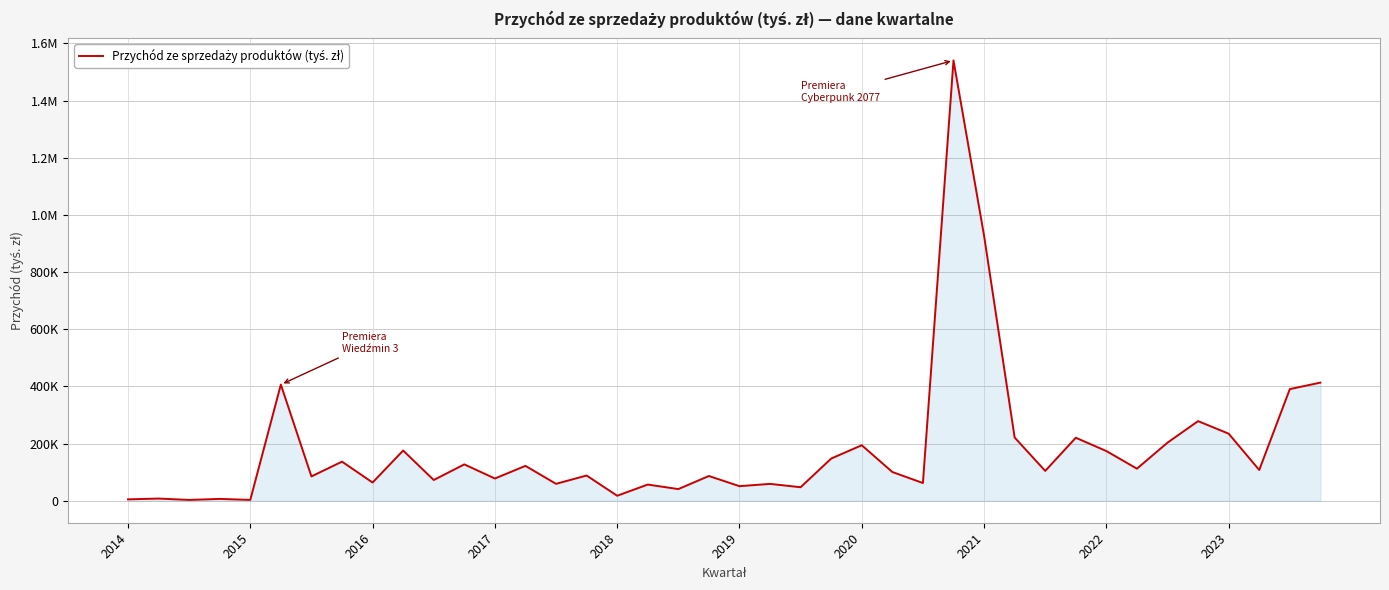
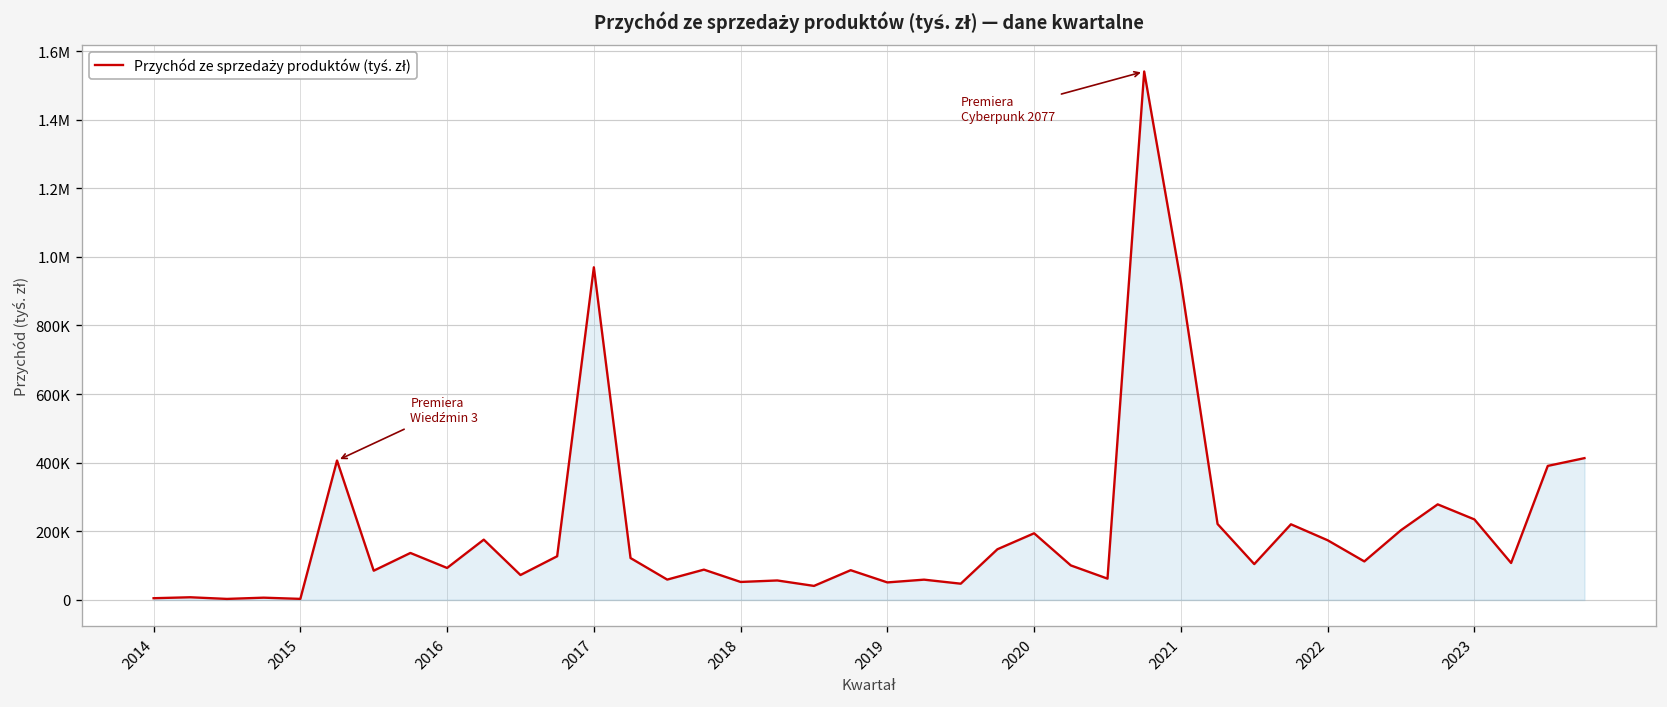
2016: 60000 -> 90000
2017: 80000 -> 970000
2018: 20000 -> 50000
